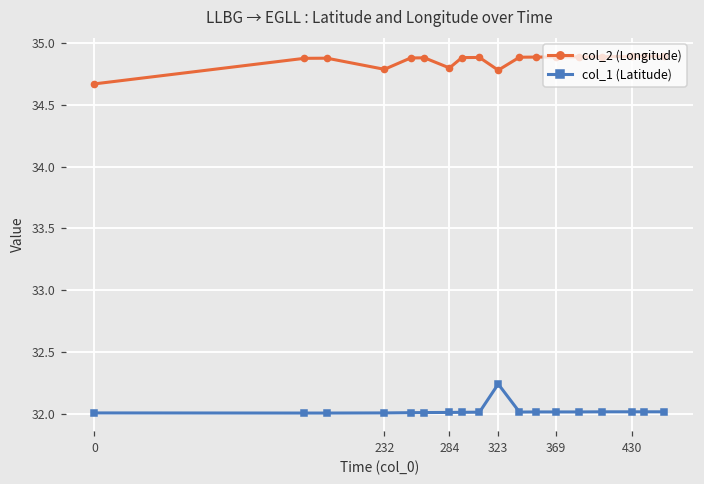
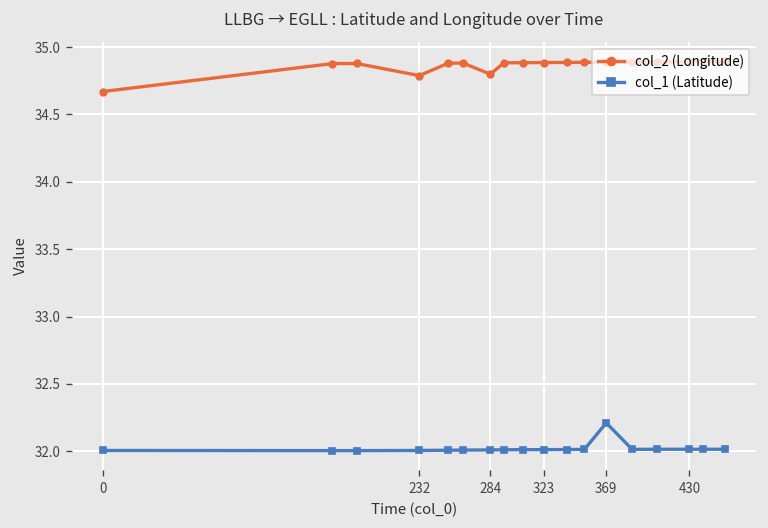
col_2 (Longitude), 323: 34.78 -> 34.89
col_1 (Latitude), 323: 32.24 -> 32.01
col_1 (Latitude), 369: 32.01 -> 32.21
